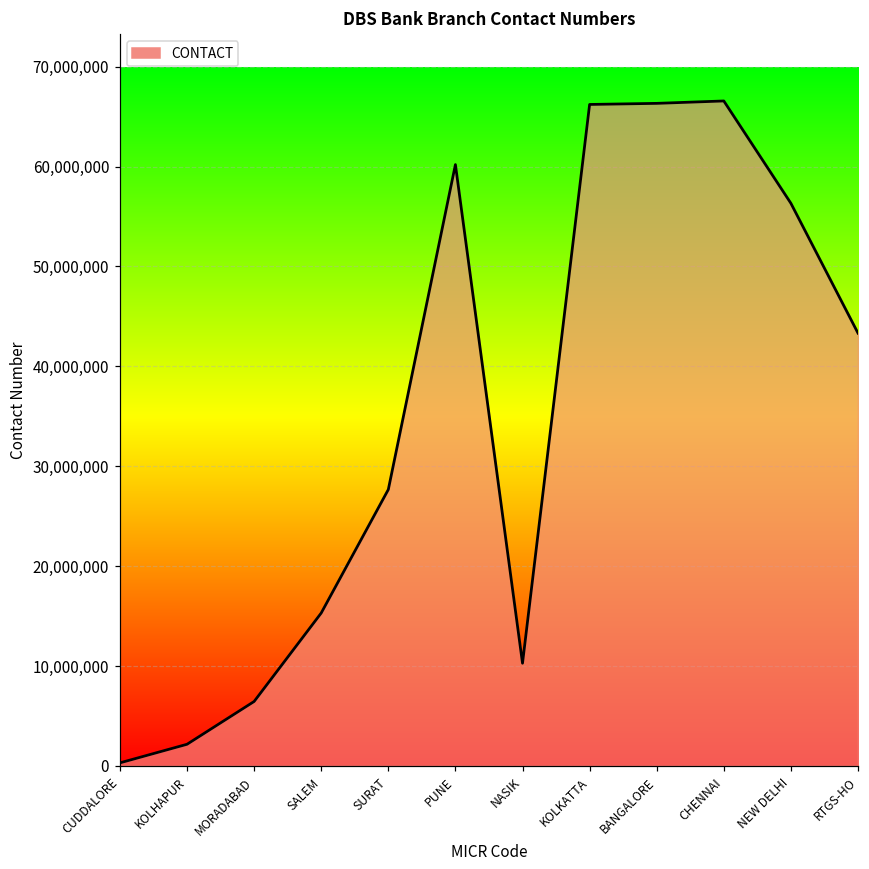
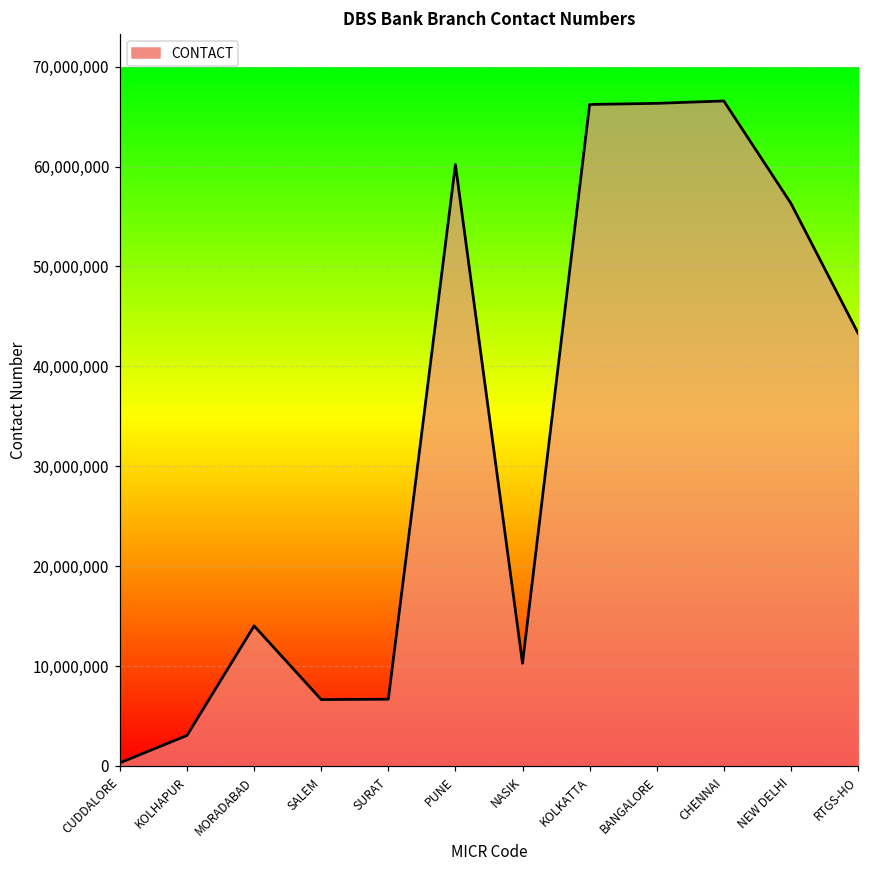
KOLHAPUR: 2,000,000 -> 3,000,000
MORADABAD: 6,000,000 -> 14,000,000
SALEM: 15,000,000 -> 7,000,000
SURAT: 28,000,000 -> 7,000,000
